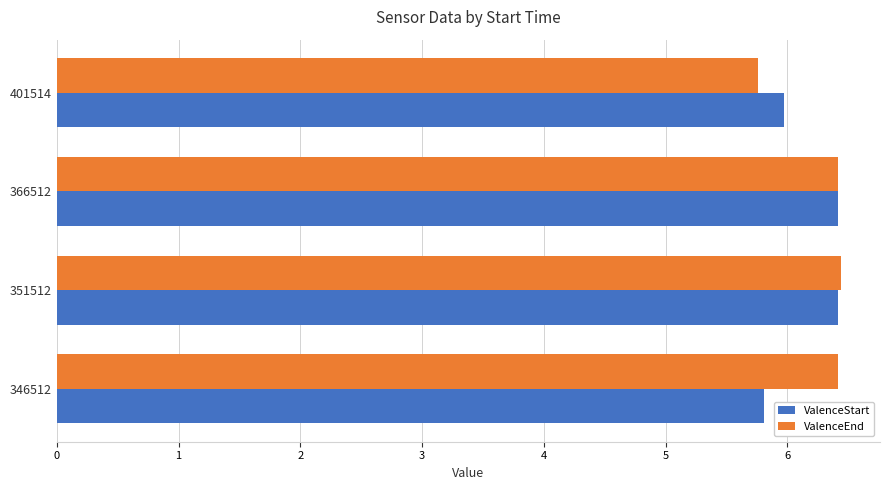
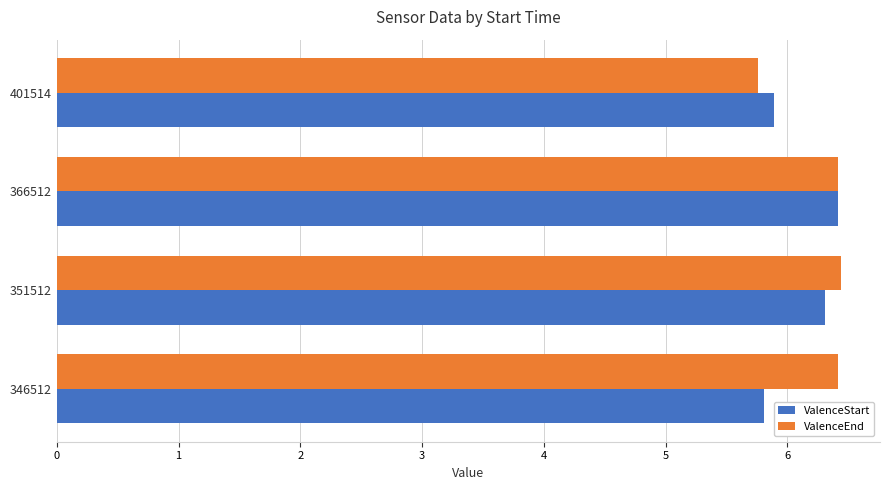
ValenceStart, 401514: 5.98 -> 5.89
ValenceStart, 351512: 6.42 -> 6.31
